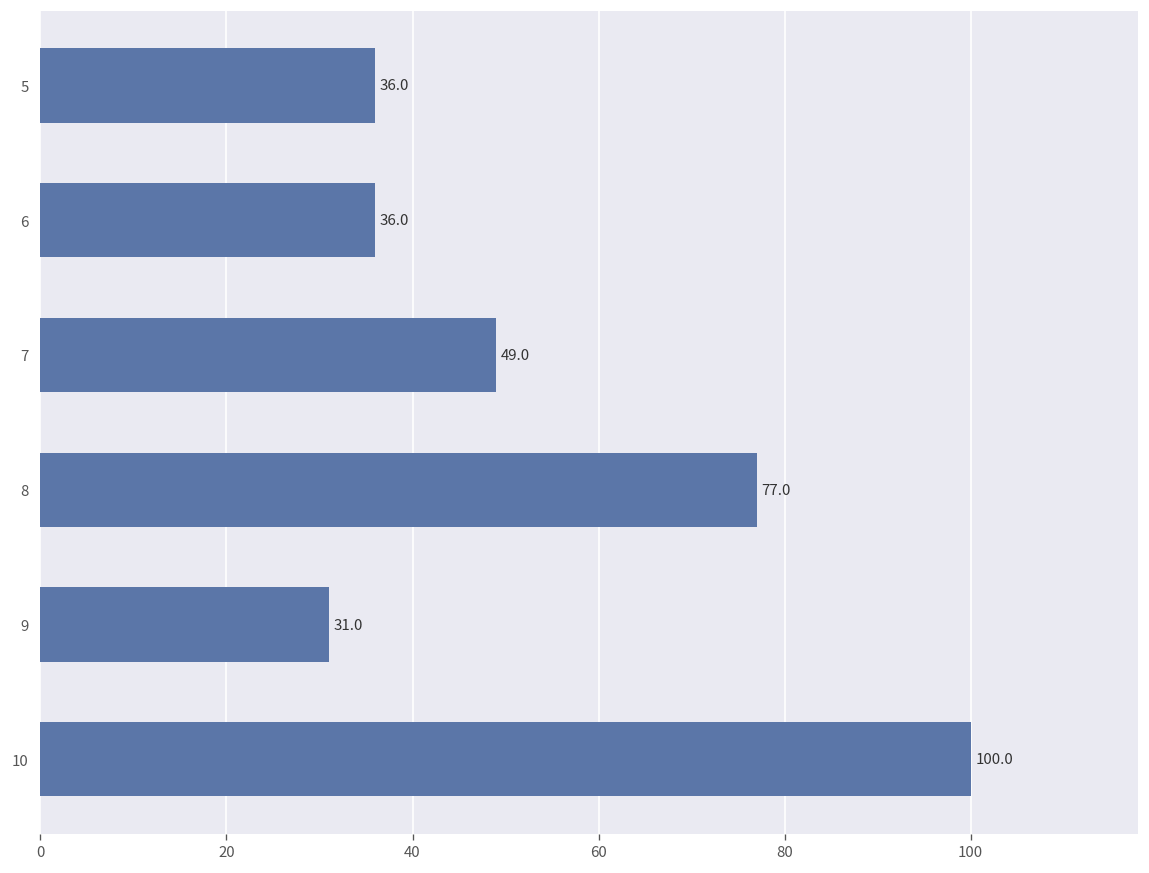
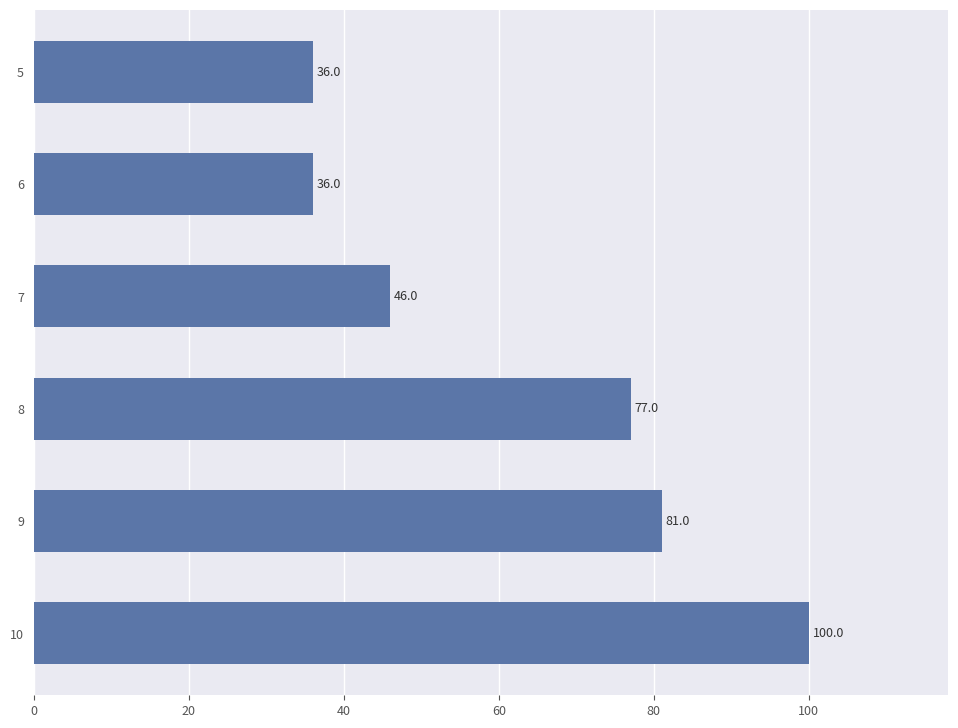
7: 49.0 -> 46.0
9: 31.0 -> 81.0
